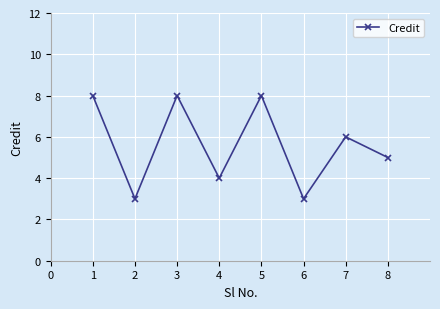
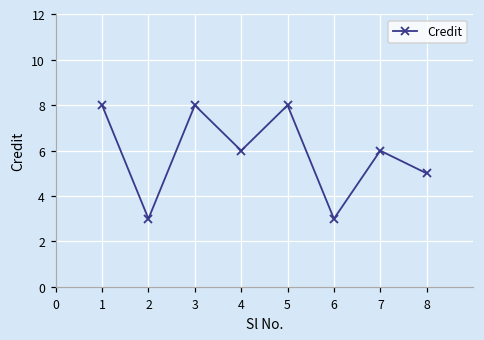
4: 4 -> 6
